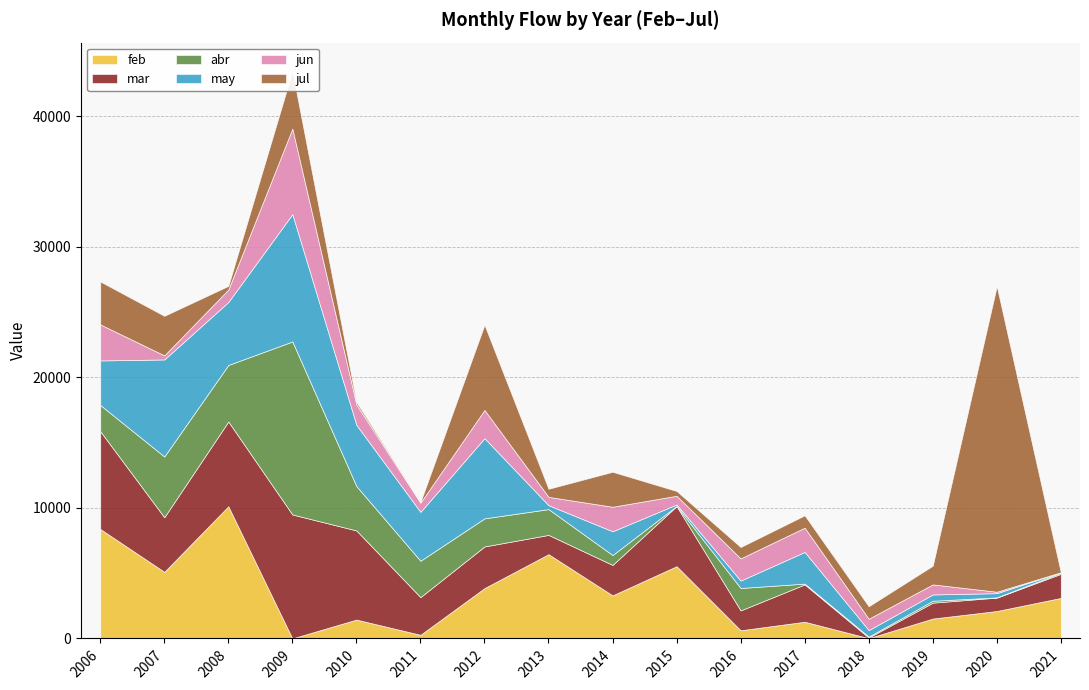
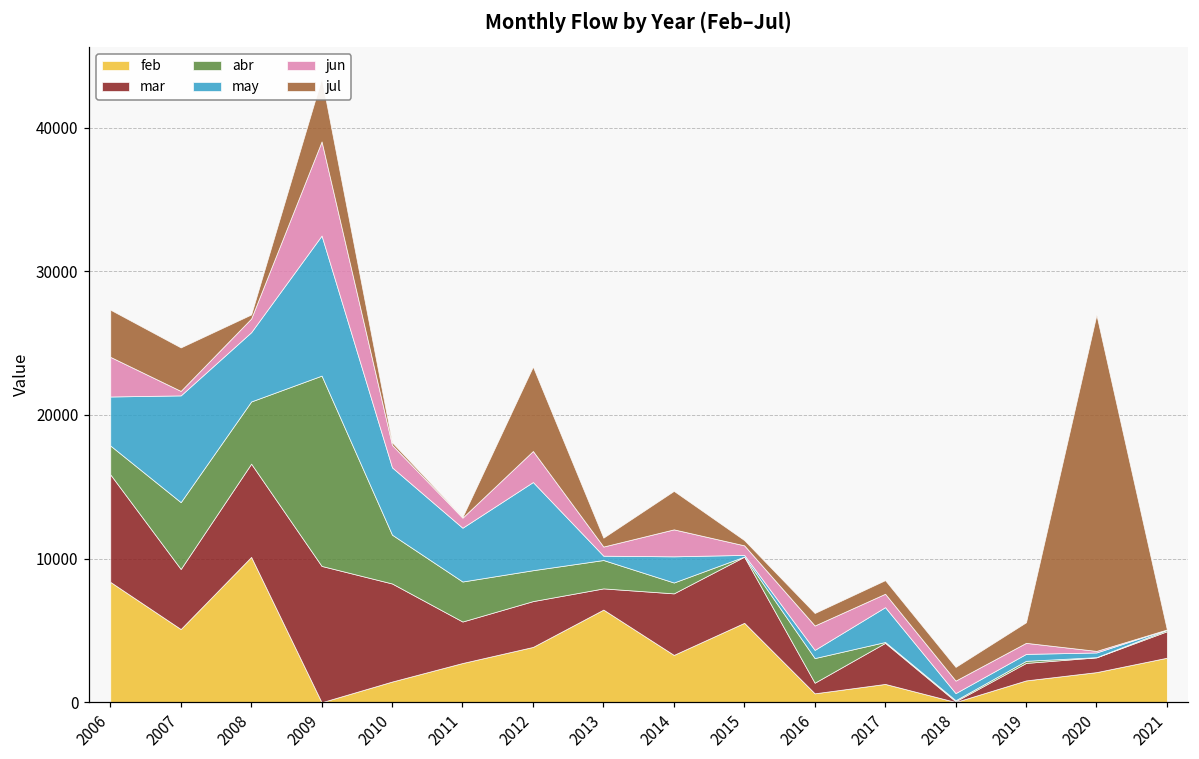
feb, 2011: 300 -> 2700
jul, 2012: 6500 -> 5900
mar, 2014: 2300 -> 4300
mar, 2016: 1500 -> 700
jun, 2017: 1900 -> 900
